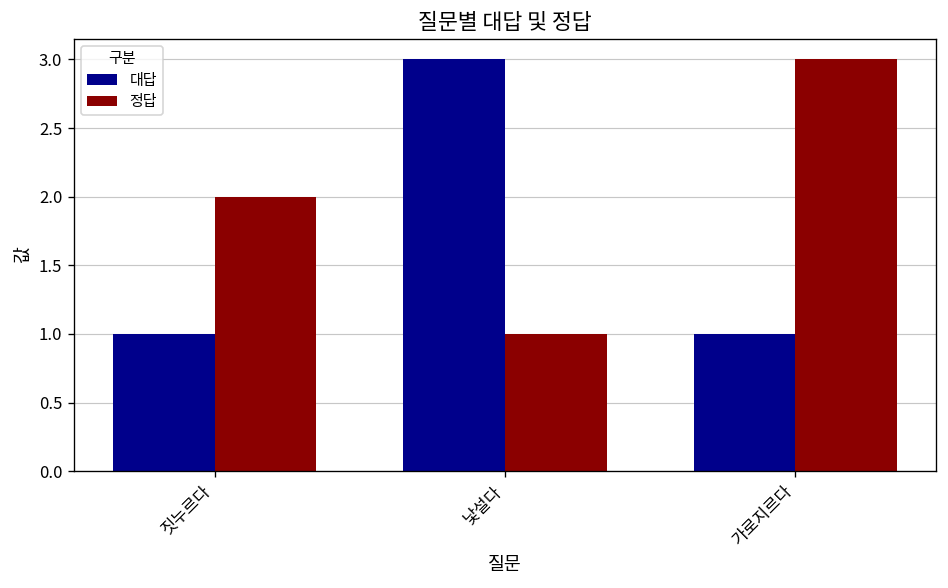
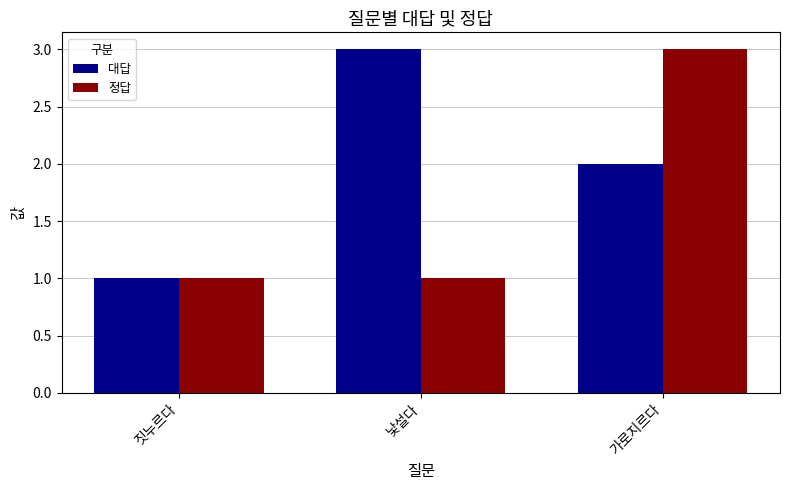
정답, 짓누르다: 2 -> 1
대답, 가로지르다: 1 -> 2
